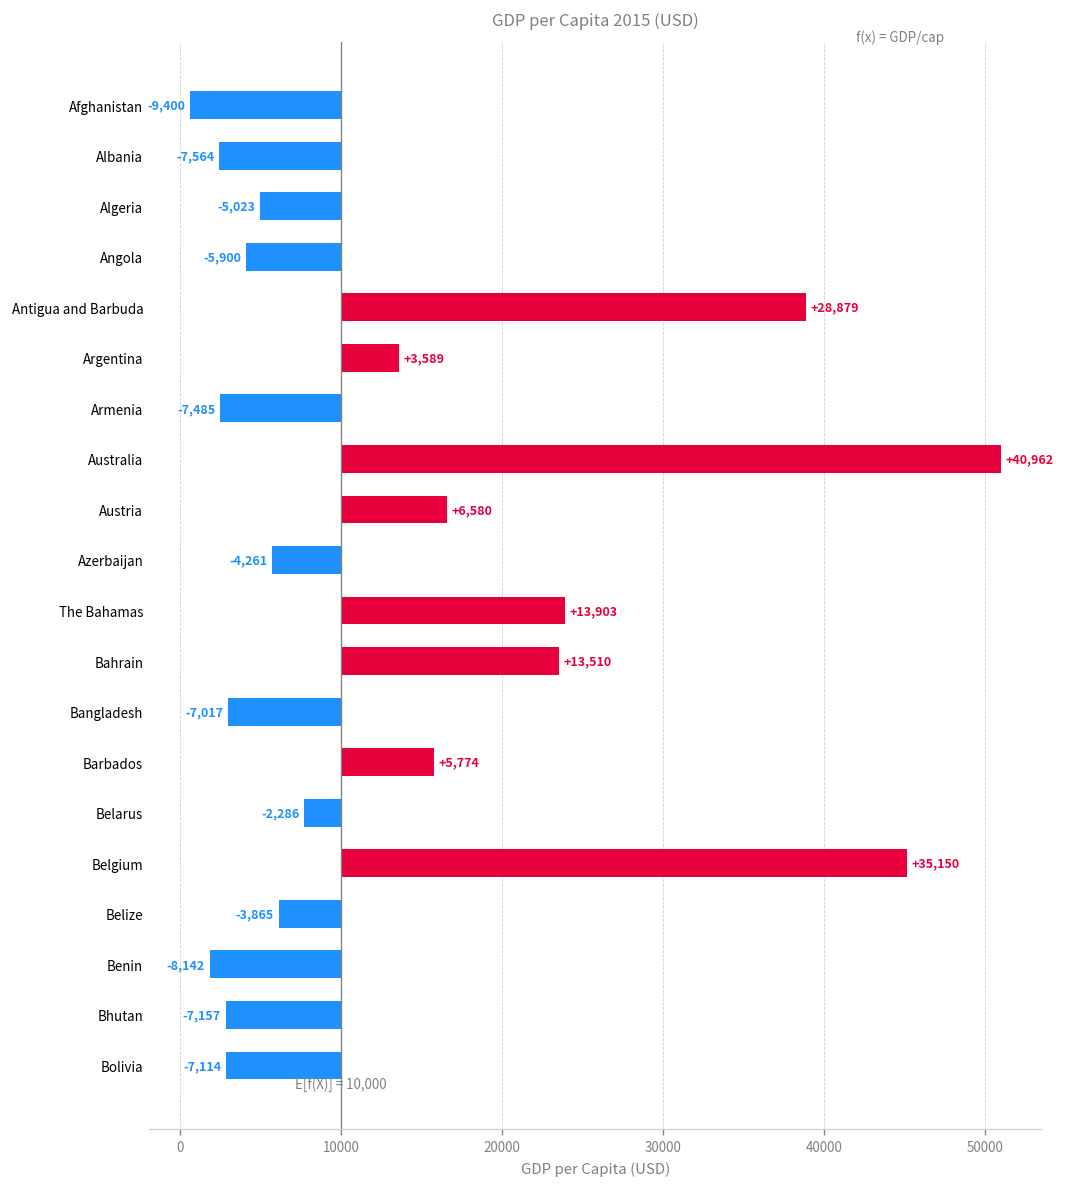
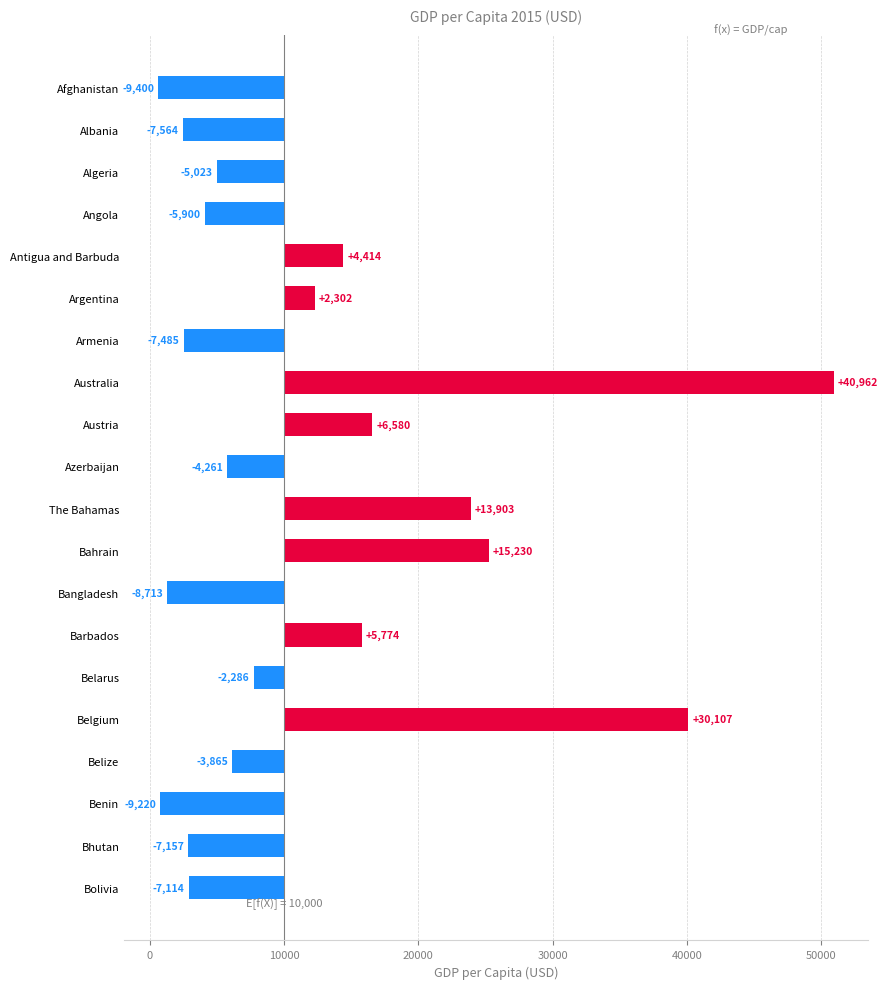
Antigua and Barbuda: +28,879 -> +4,414
Argentina: +3,589 -> +2,302
Bahrain: +13,510 -> +15,230
Bangladesh: -7,017 -> -8,713
Belgium: +35,150 -> +30,107
Benin: -8,142 -> -9,220
